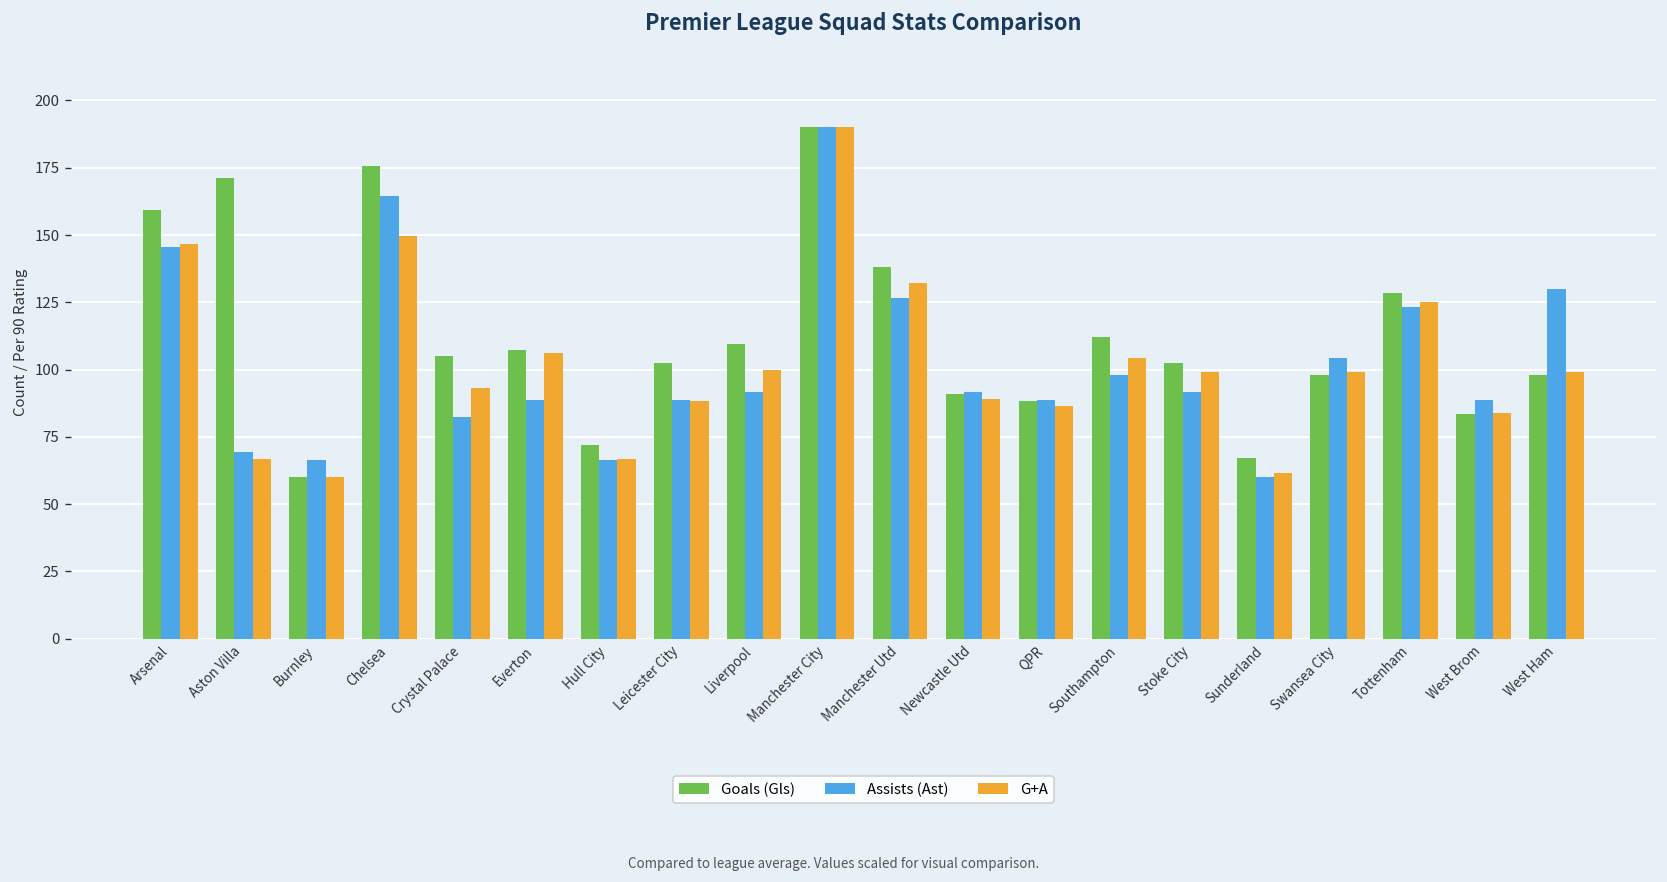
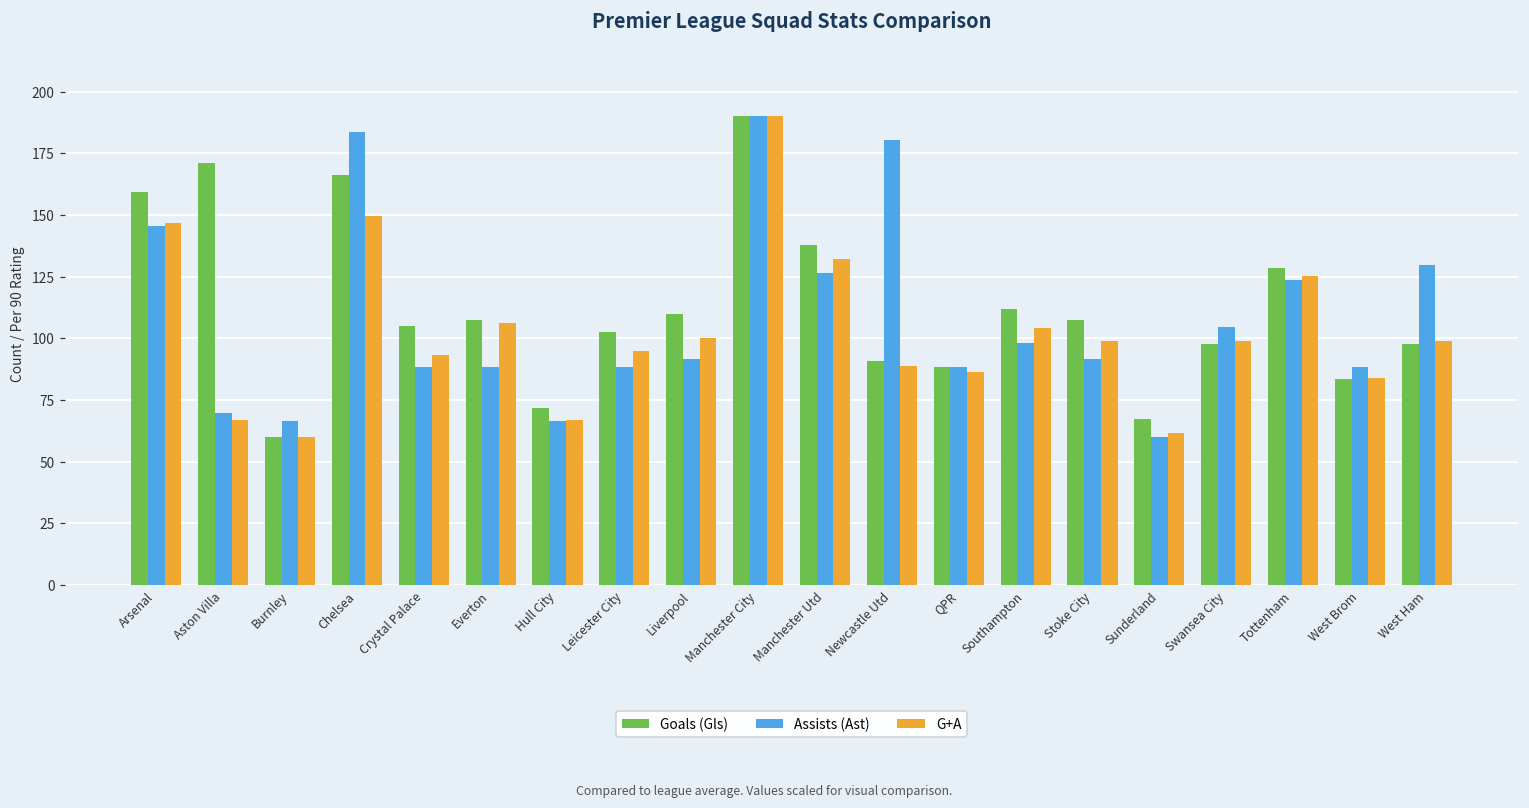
Goals (Gls), Chelsea: 176 -> 166
Assists (Ast), Chelsea: 165 -> 184
Assists (Ast), Crystal Palace: 82 -> 89
G+A, Leicester City: 88 -> 95
Assists (Ast), Newcastle Utd: 92 -> 180
Goals (Gls), Stoke City: 103 -> 107
